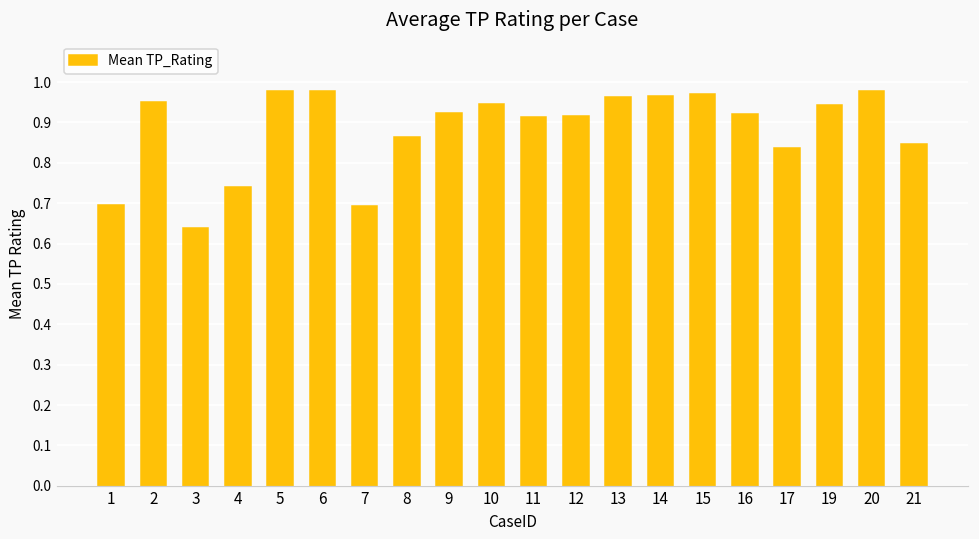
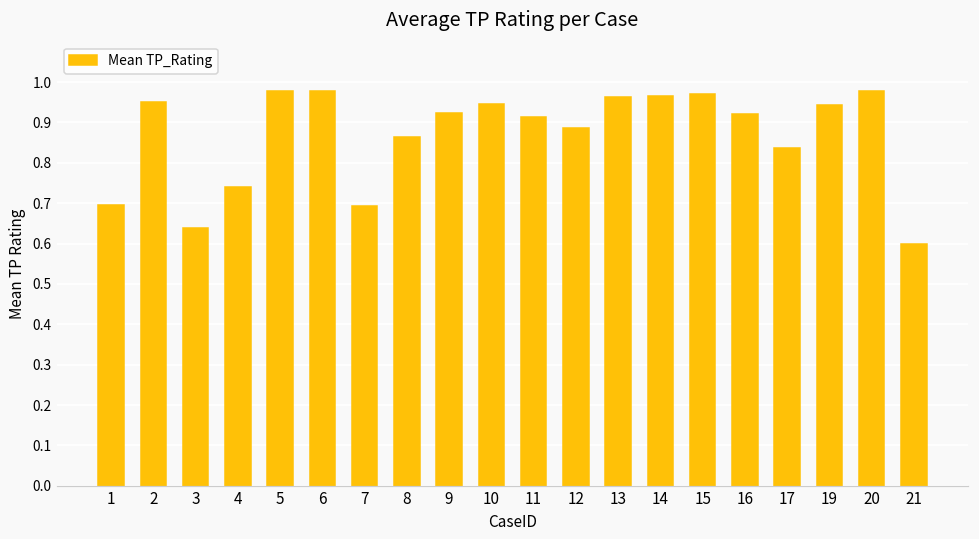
12: 0.92 -> 0.89
21: 0.85 -> 0.60
